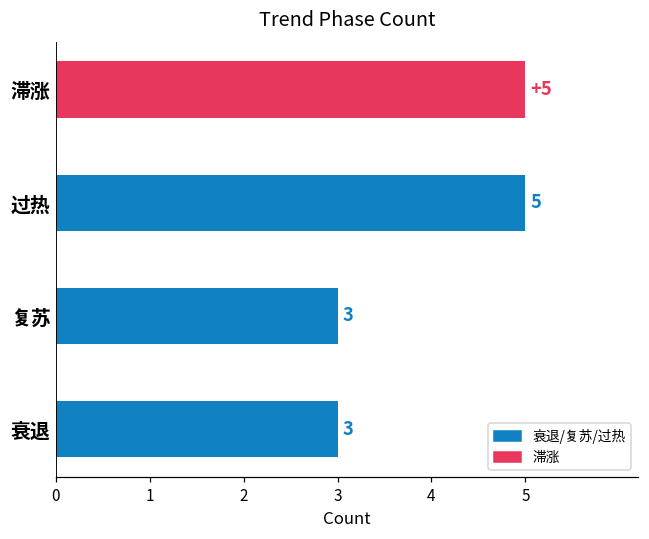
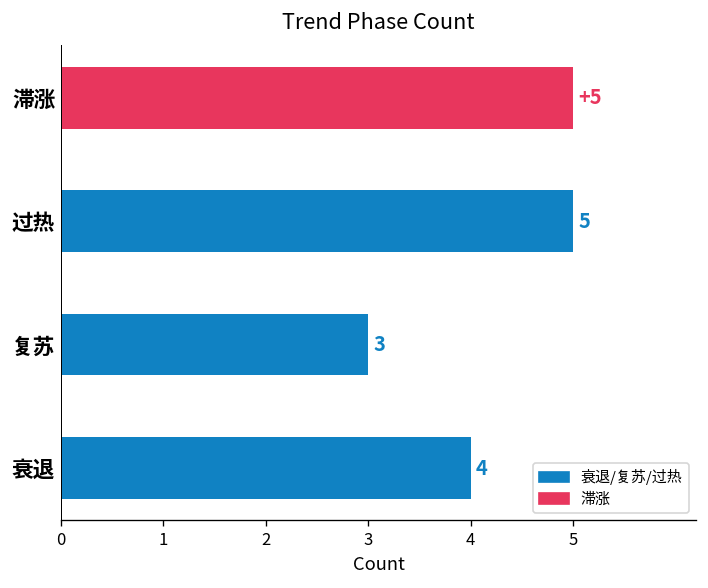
衰退: 3 -> 4
